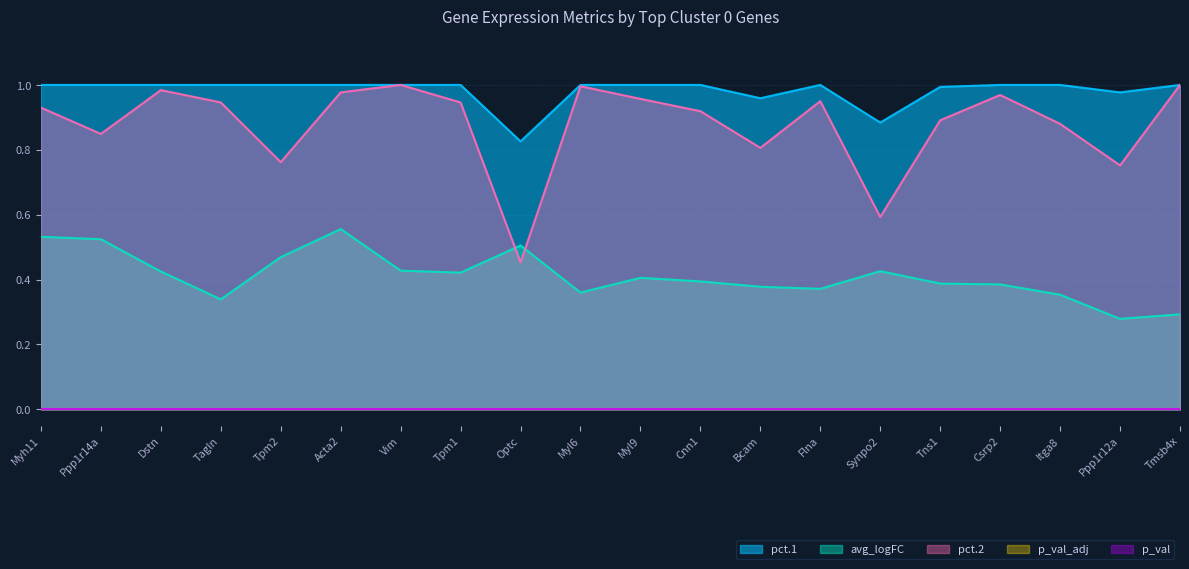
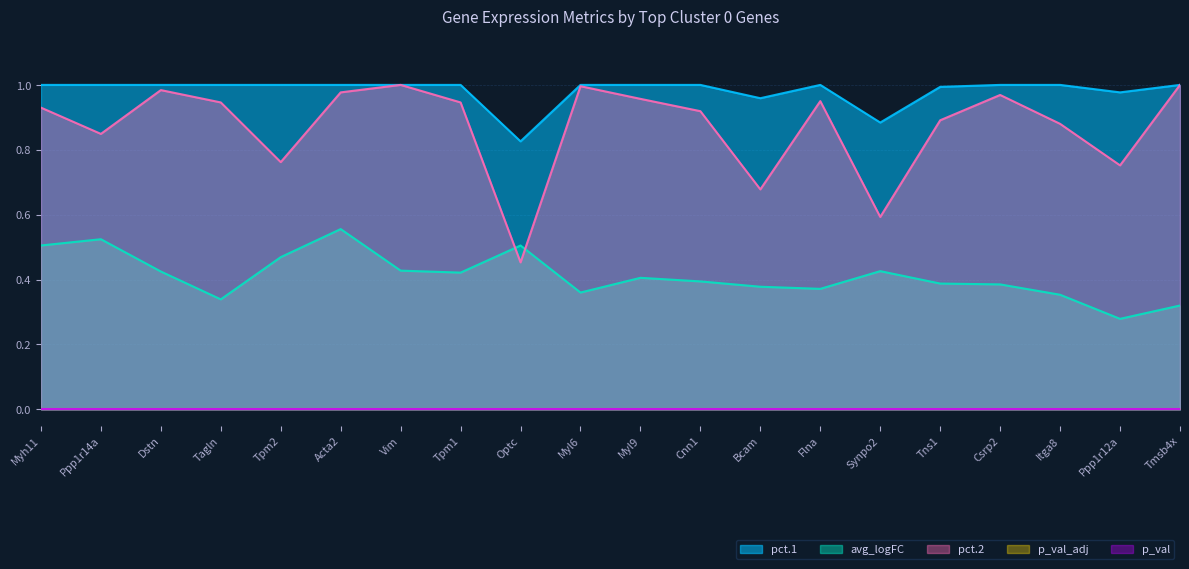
avg_logFC, Myh11: 0.53 -> 0.51
pct.2, Bcam: 0.81 -> 0.68
avg_logFC, Tmsb4x: 0.29 -> 0.32
